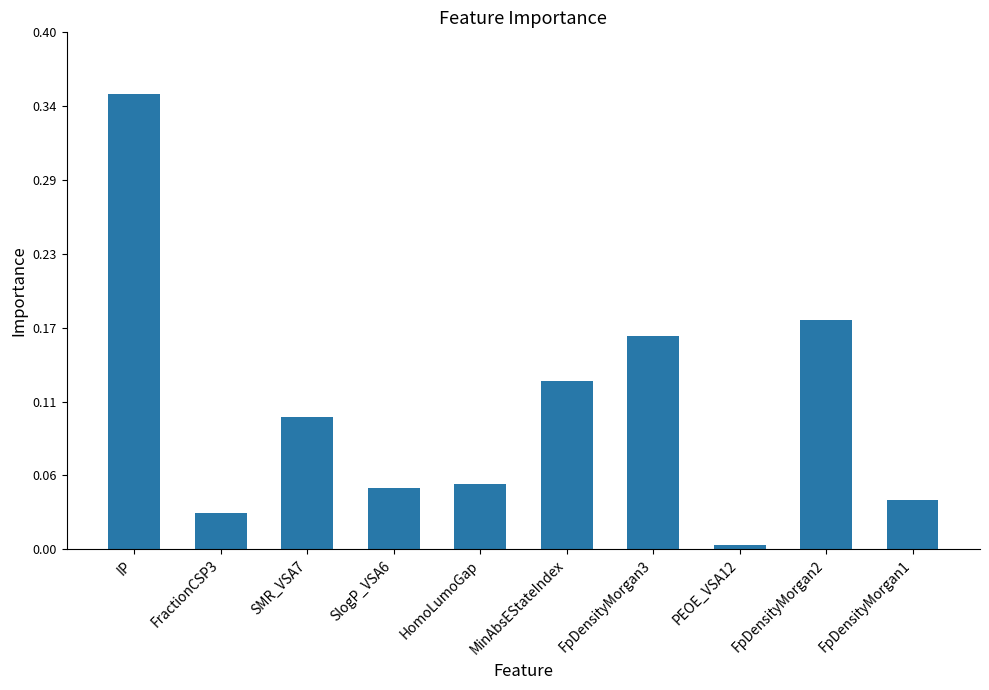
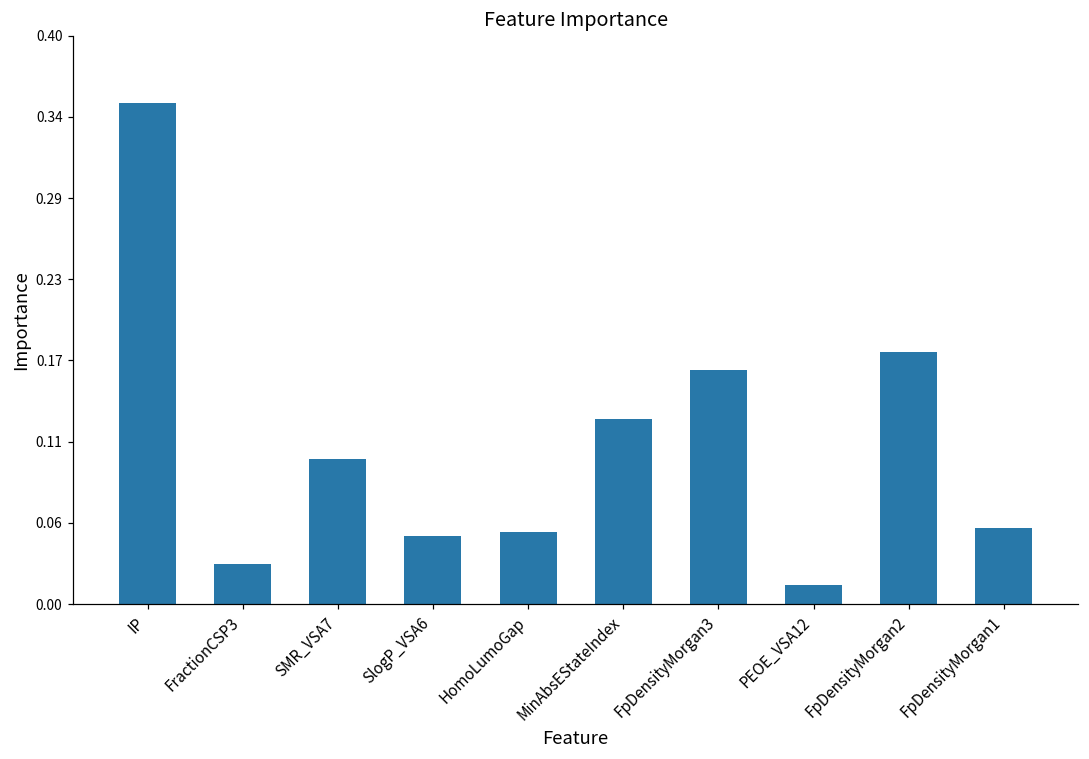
PEOE_VSA12: 0.003 -> 0.013
FpDensityMorgan1: 0.038 -> 0.054
